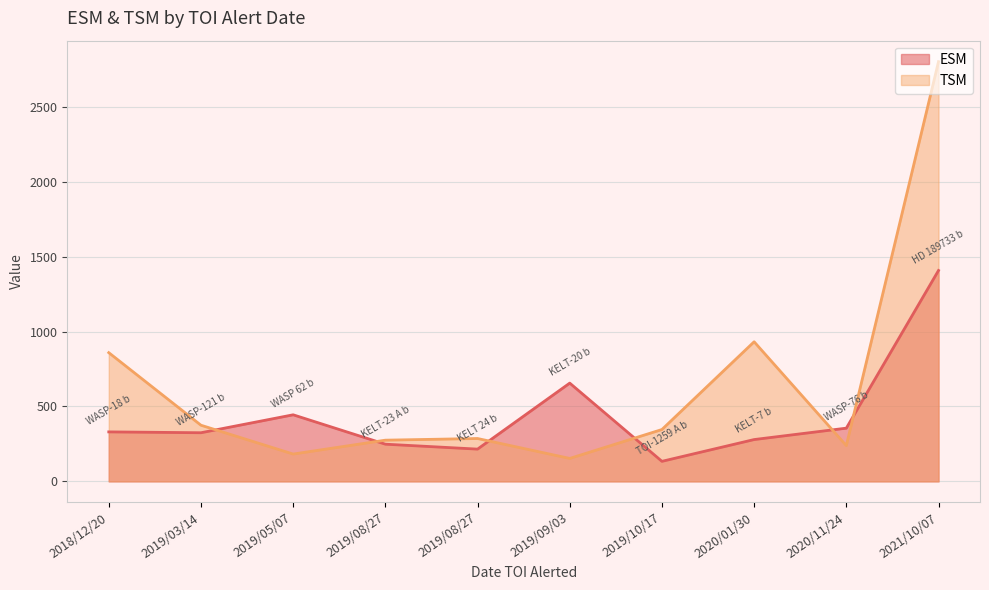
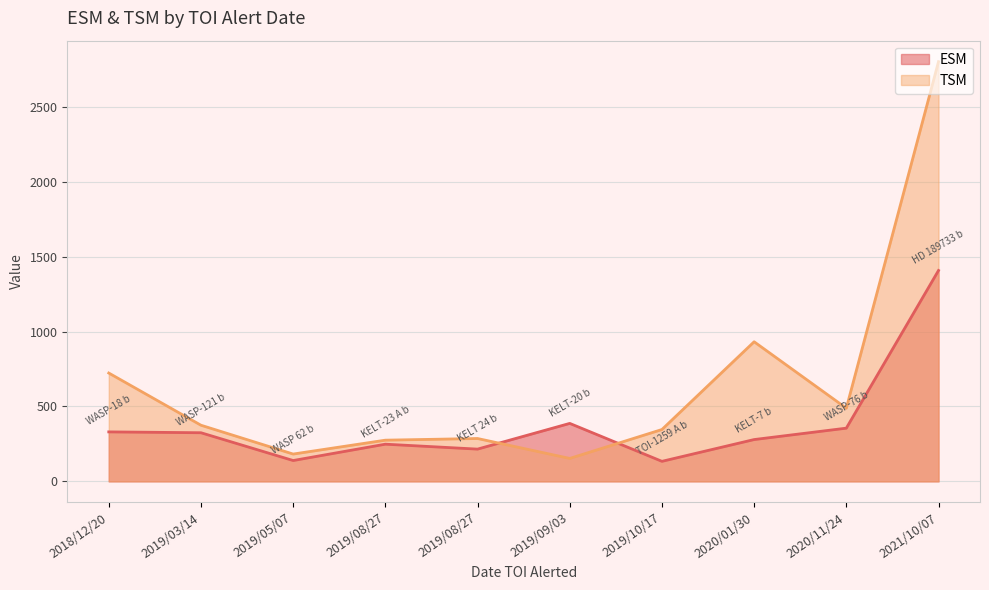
TSM, 2018/12/20: 860 -> 720
ESM, 2019/05/07: 440 -> 140
ESM, 2019/09/03: 660 -> 390
TSM, 2020/11/24: 240 -> 490
